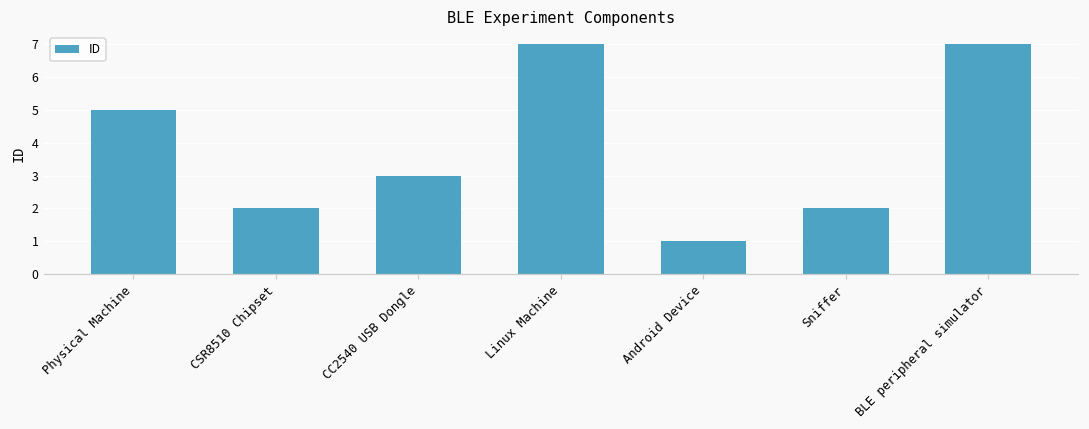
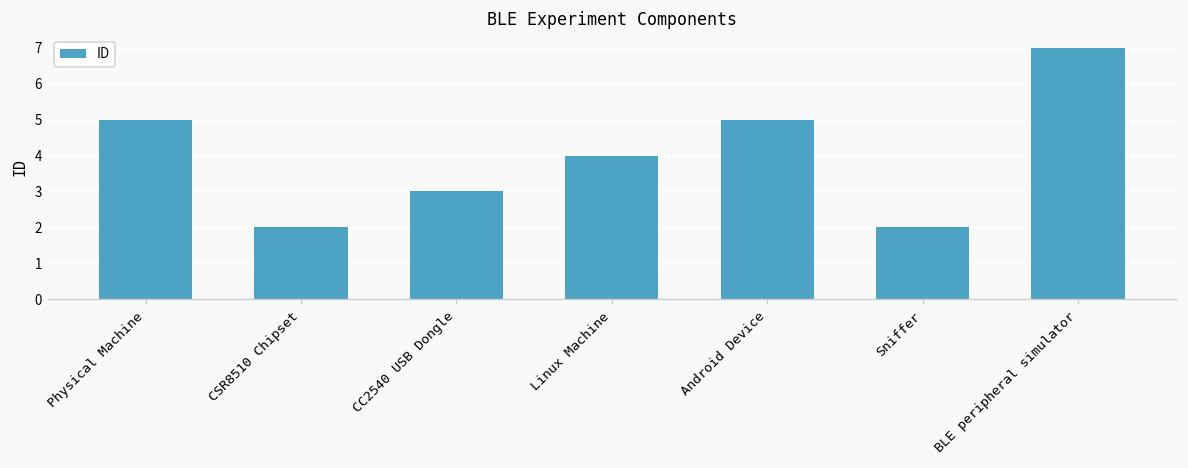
Linux Machine: 7 -> 4
Android Device: 1 -> 5
